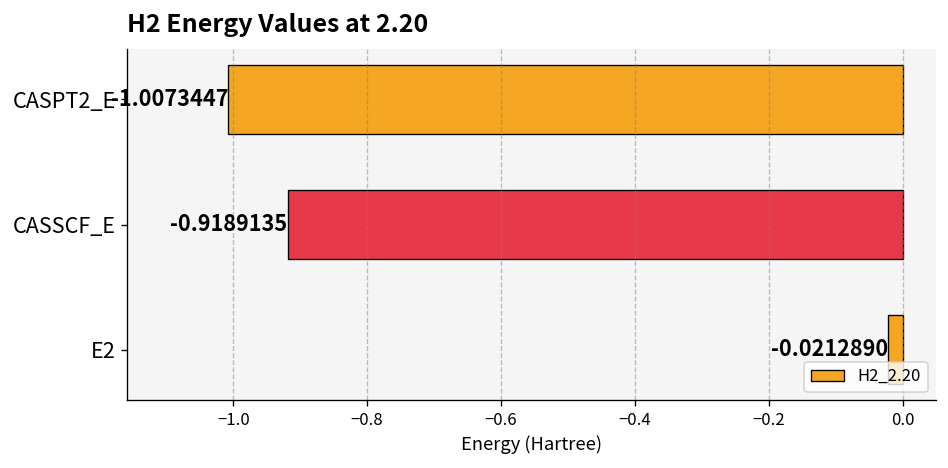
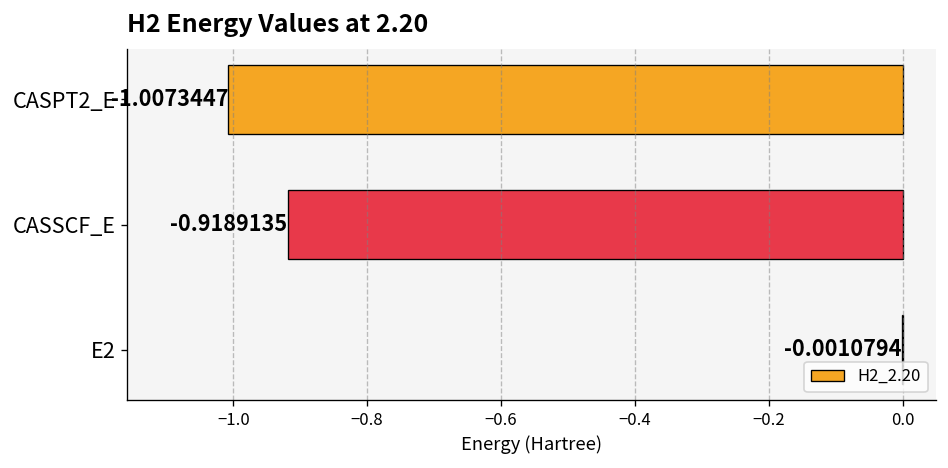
E2: -0.0212890 -> -0.0010794
